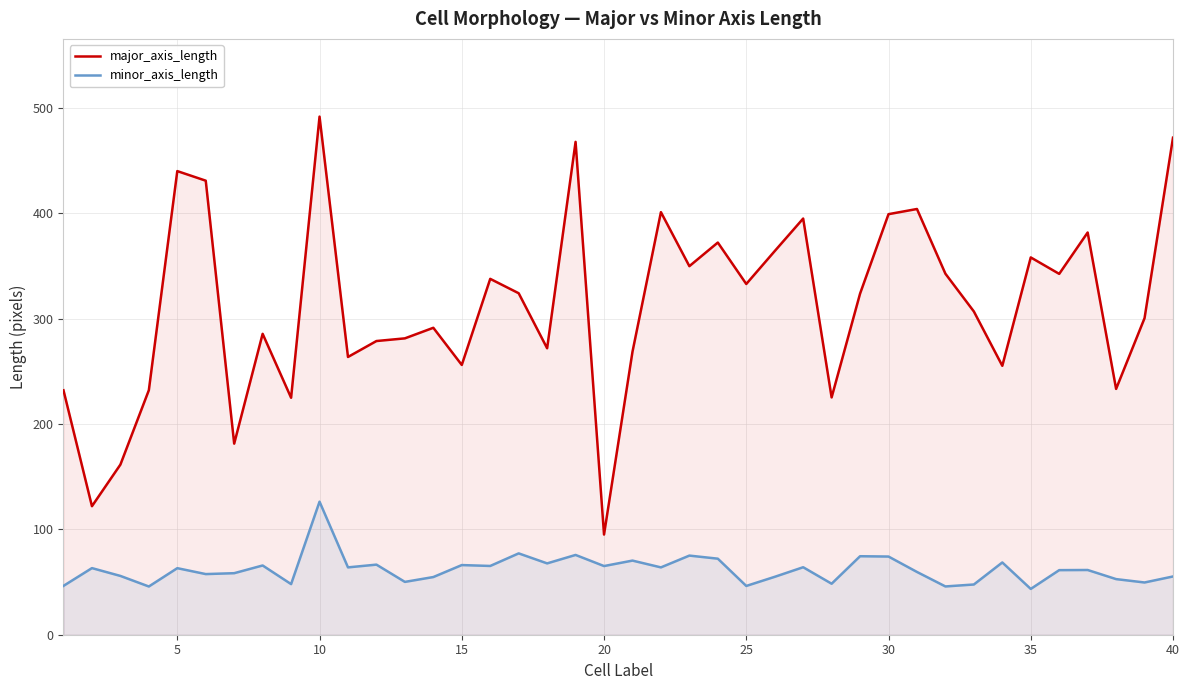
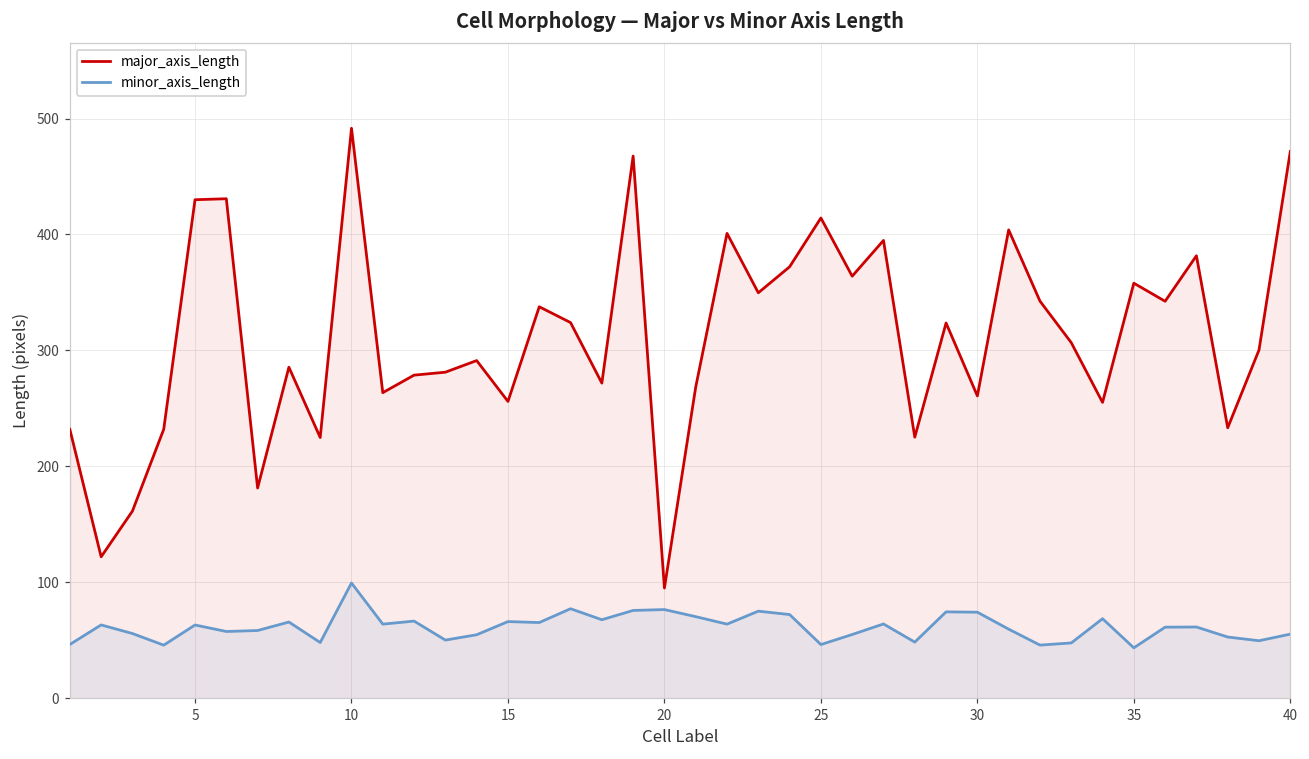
major_axis_length, 5: 440 -> 430
minor_axis_length, 10: 126 -> 99
minor_axis_length, 20: 65 -> 76
major_axis_length, 25: 333 -> 414
major_axis_length, 30: 399 -> 261
